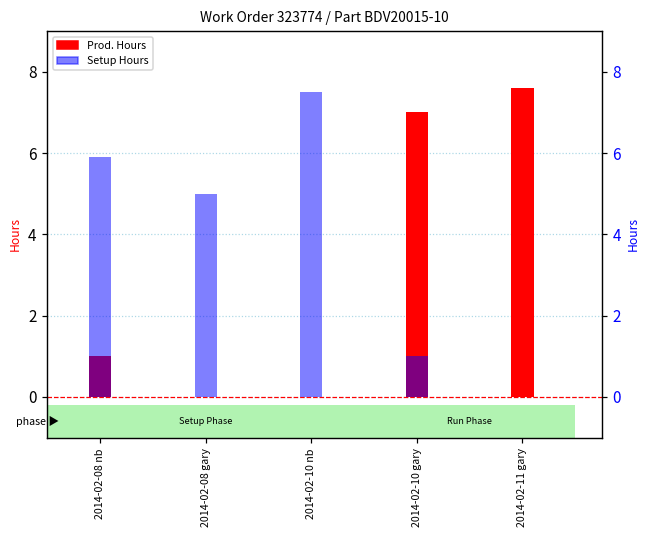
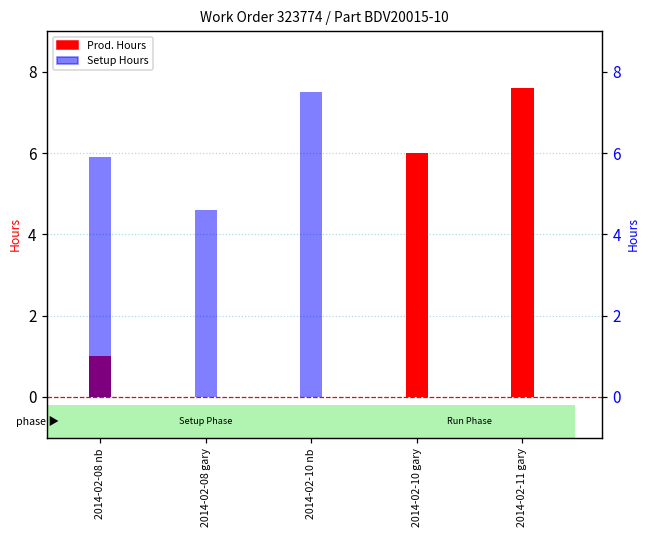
Setup Hours, 2014-02-08 gary: 5.0 -> 4.6
Prod. Hours, 2014-02-10 gary: 7 -> 6
Setup Hours, 2014-02-10 gary: 1 -> 0
